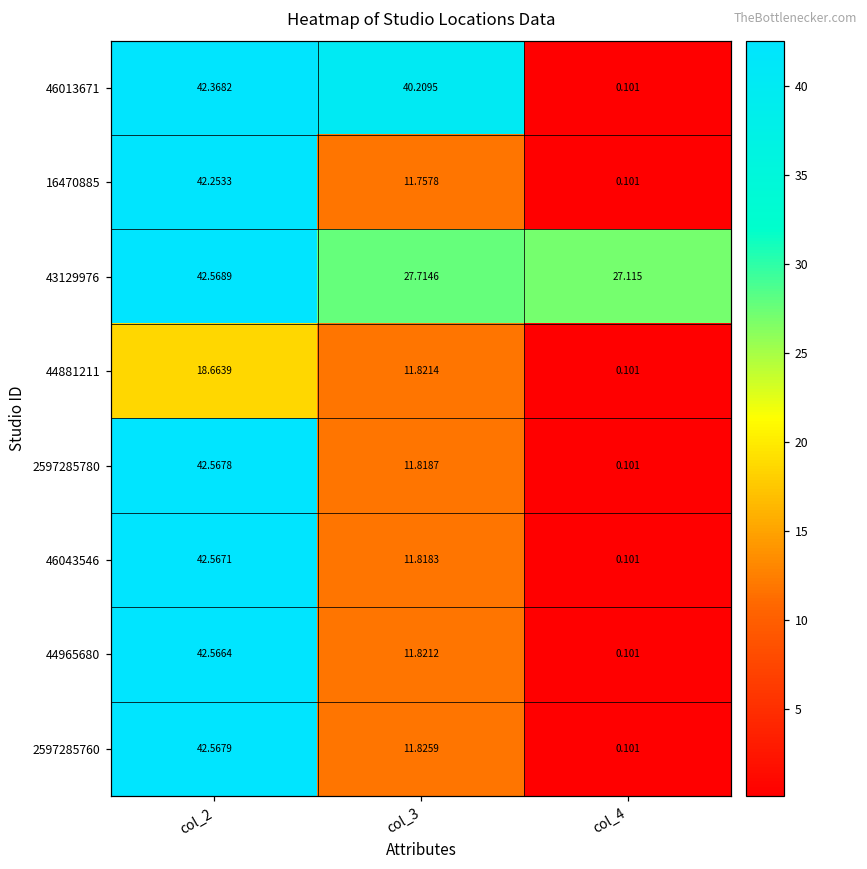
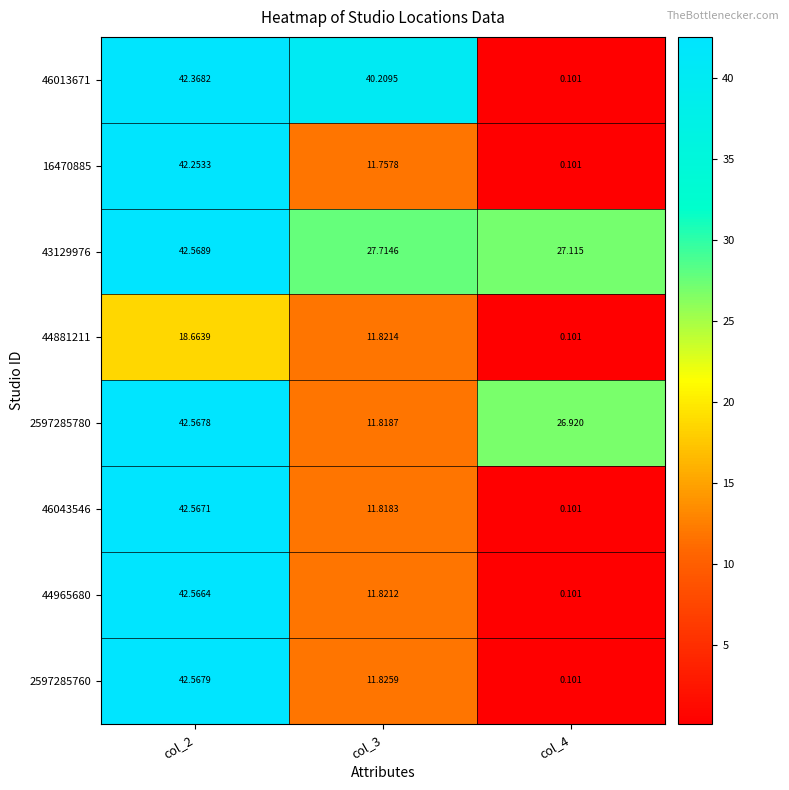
2597285780, col_4: 0.101 -> 26.920
